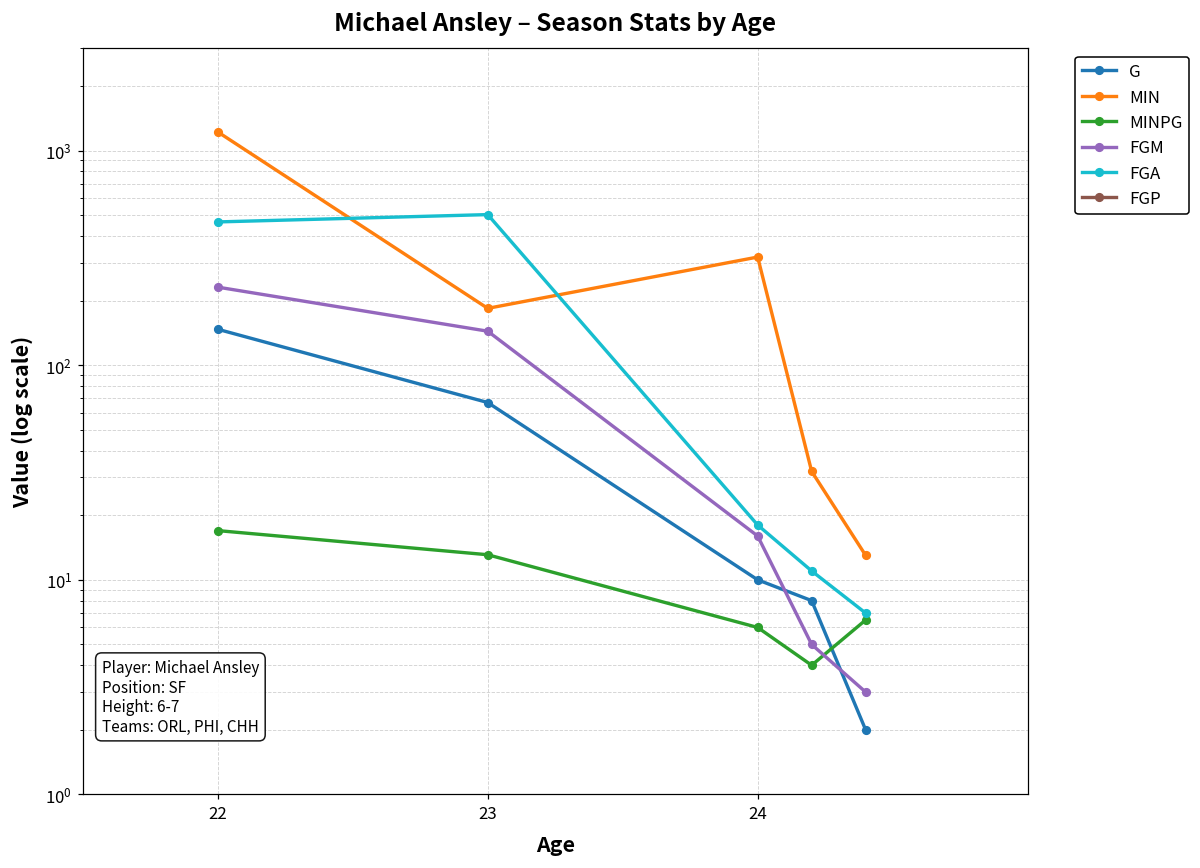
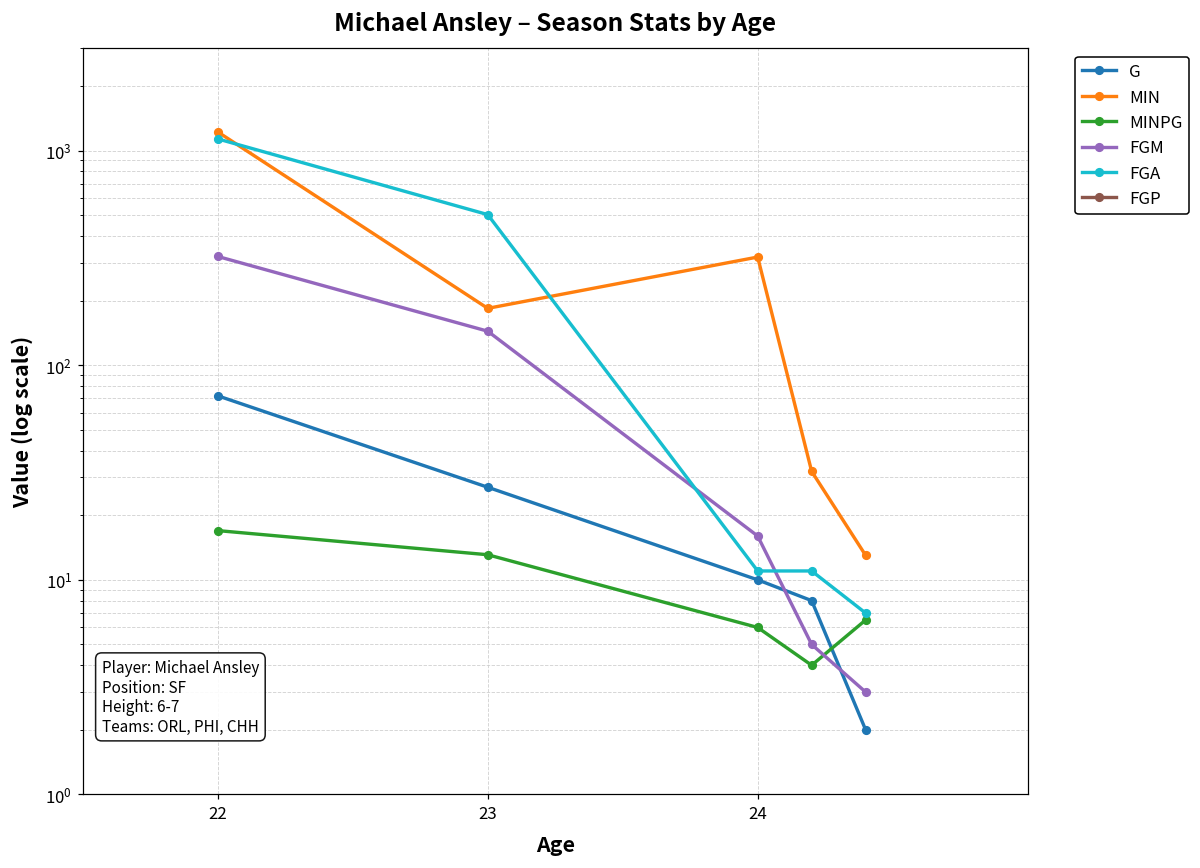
G, 22: 150 -> 72
FGM, 22: 230 -> 320
FGA, 22: 470 -> 1100
G, 23: 67 -> 27
FGA, 24: 18 -> 11
